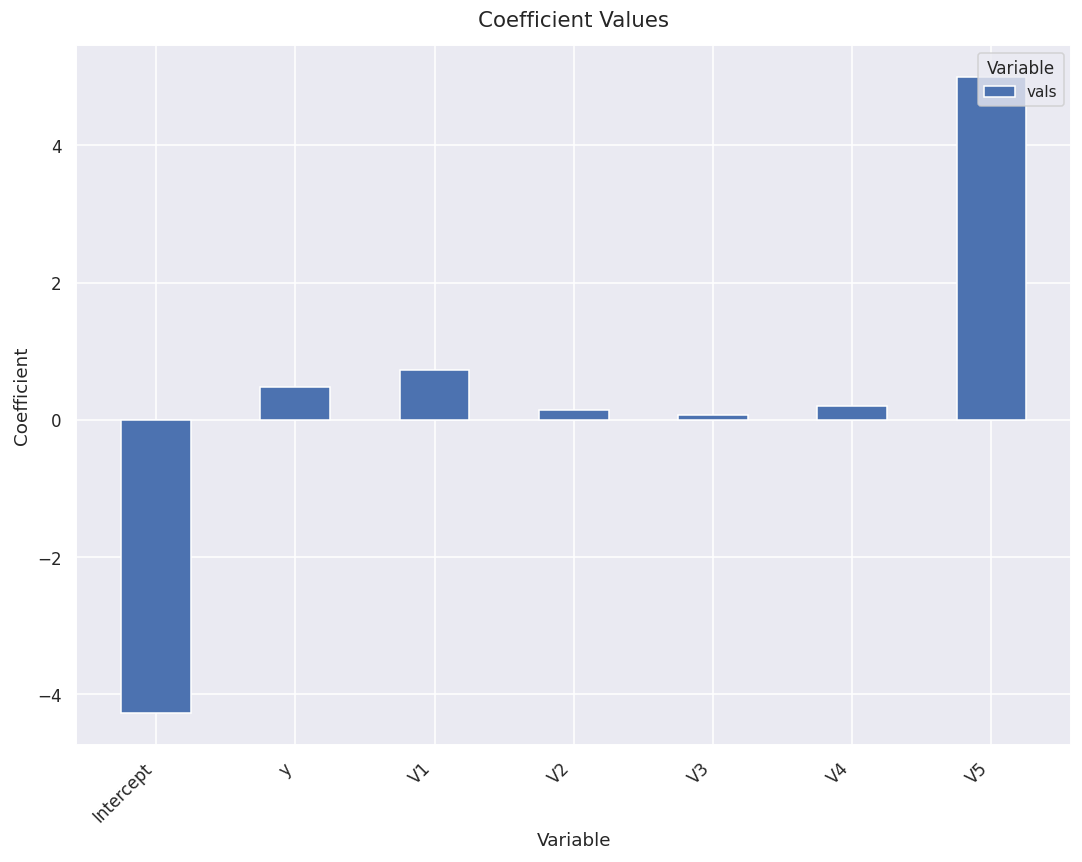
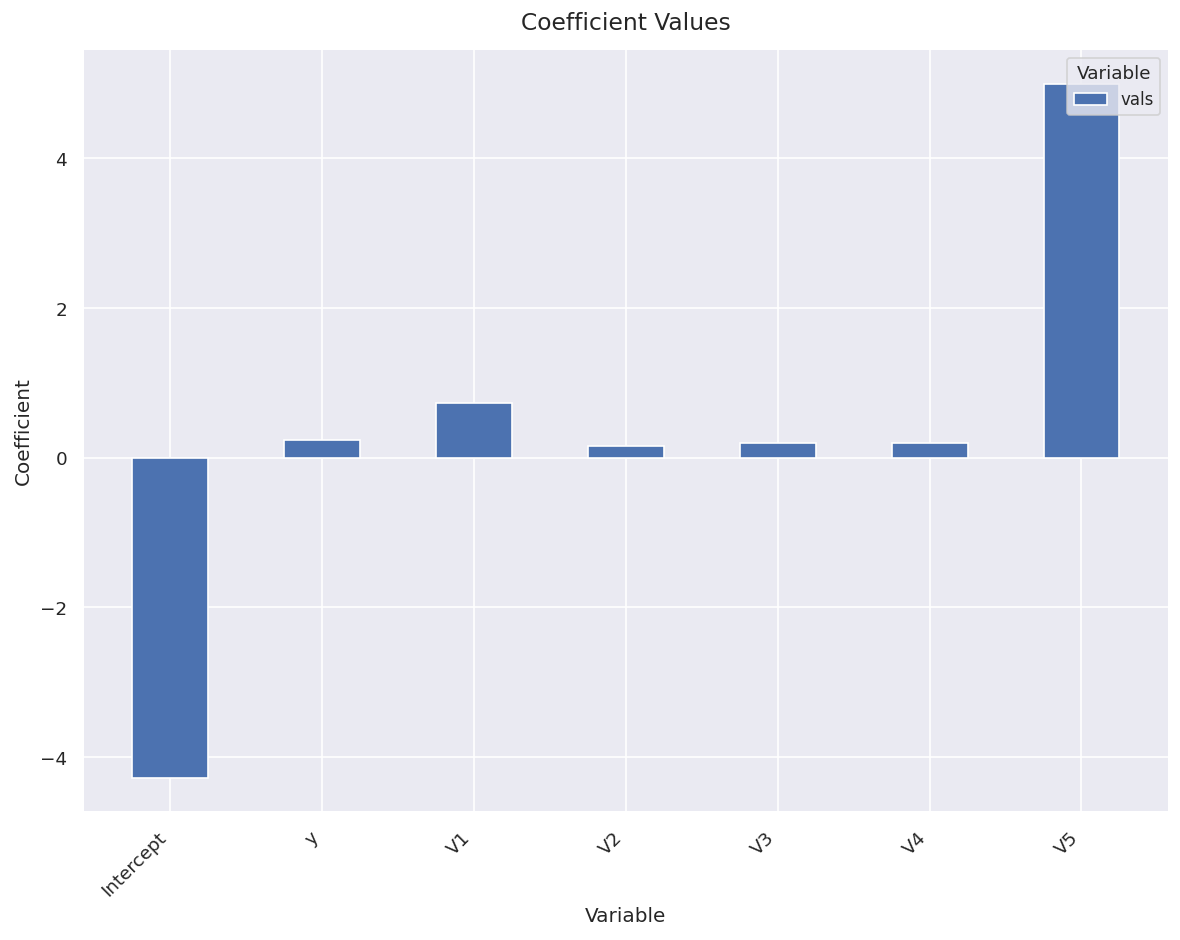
y: 0.5 -> 0.2
V3: 0.1 -> 0.2
